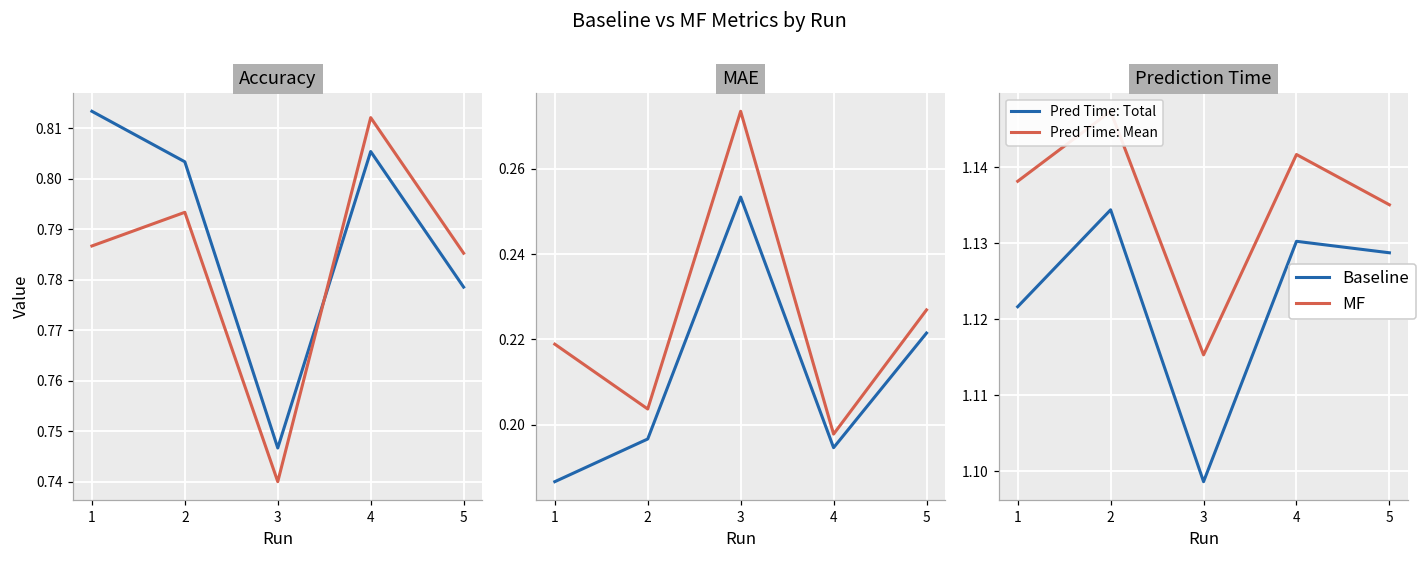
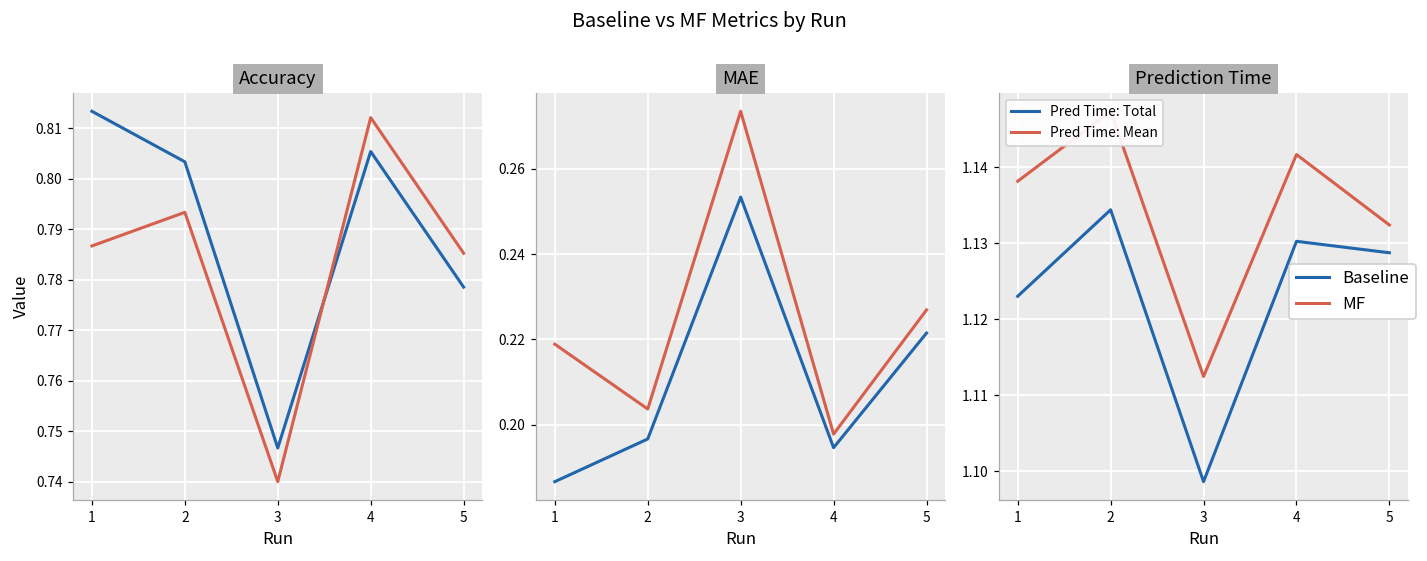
Prediction Time, Pred Time: Total, 1: 1.122 -> 1.123
Prediction Time, Pred Time: Mean, 3: 1.115 -> 1.112
Prediction Time, Pred Time: Mean, 5: 1.135 -> 1.132
